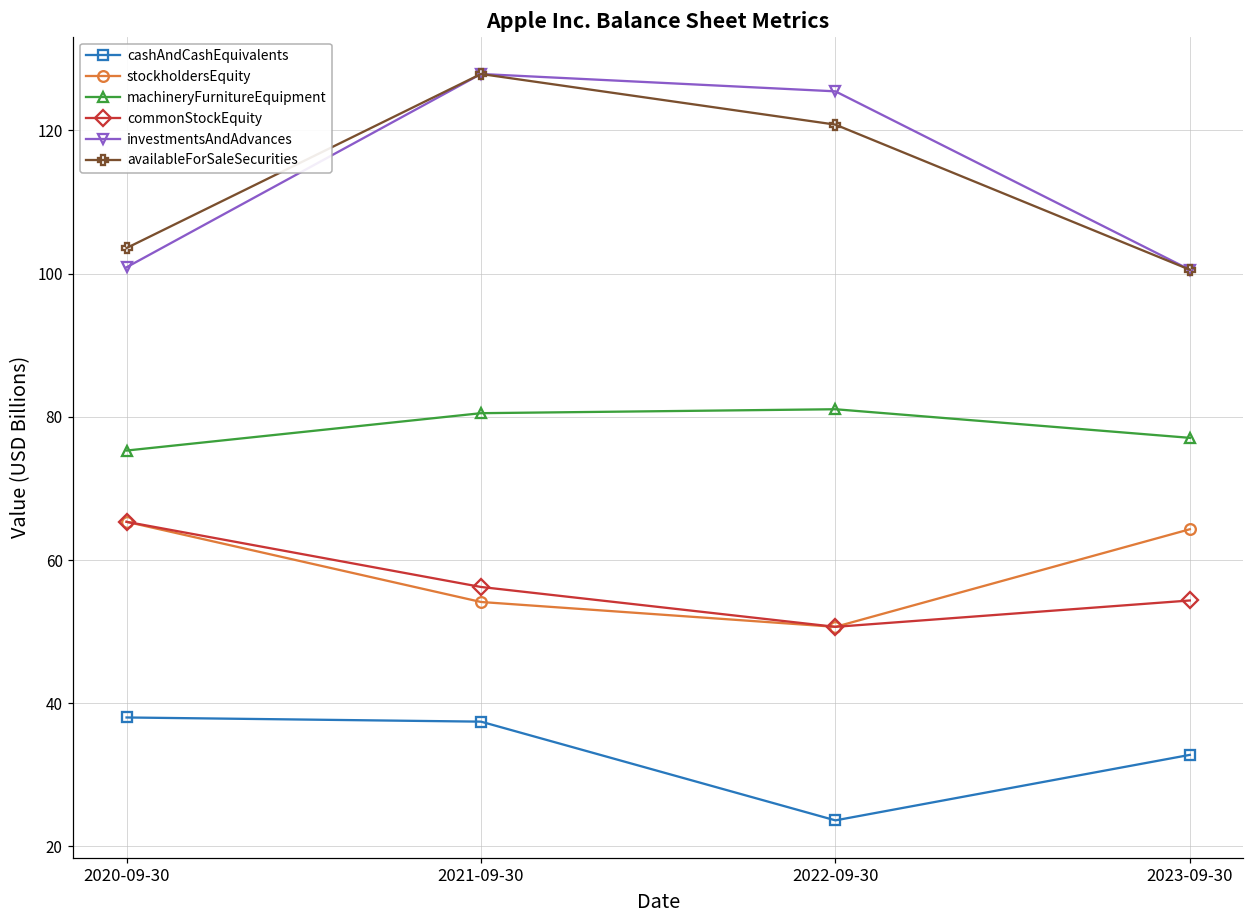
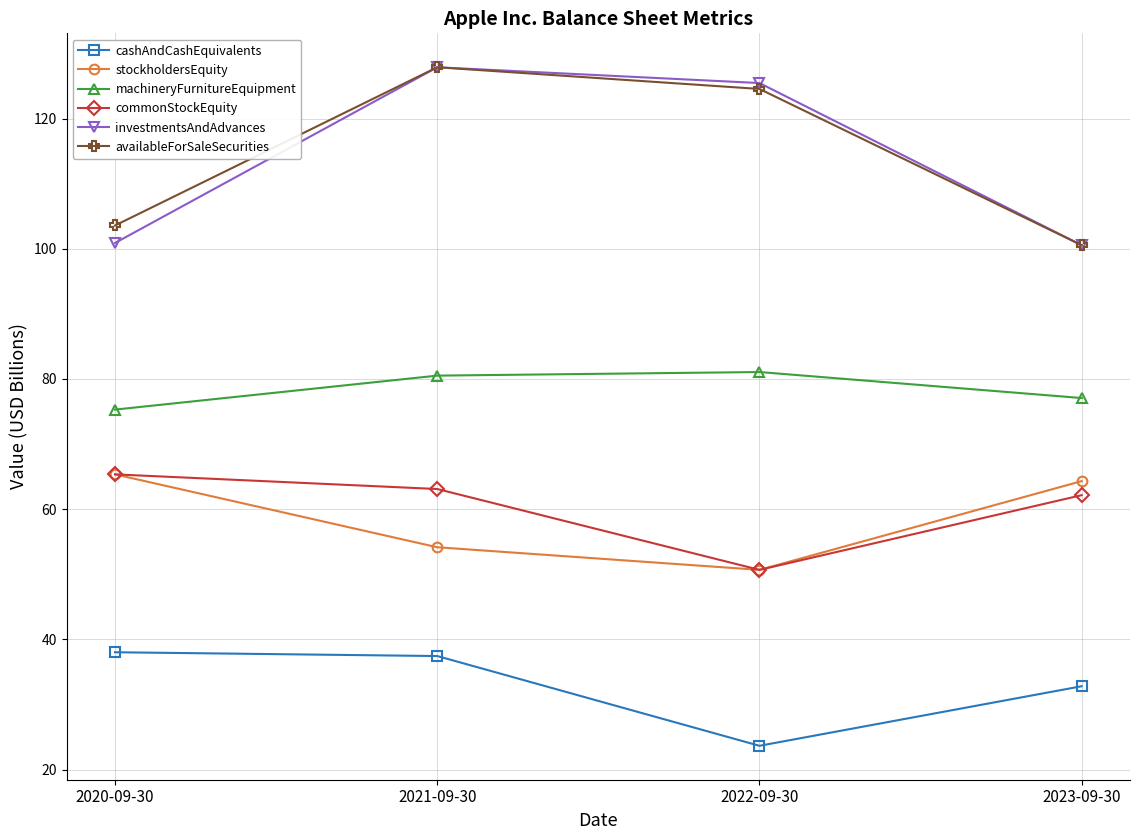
commonStockEquity, 2021-09-30: 56 -> 63
availableForSaleSecurities, 2022-09-30: 121 -> 125
commonStockEquity, 2023-09-30: 54 -> 62
